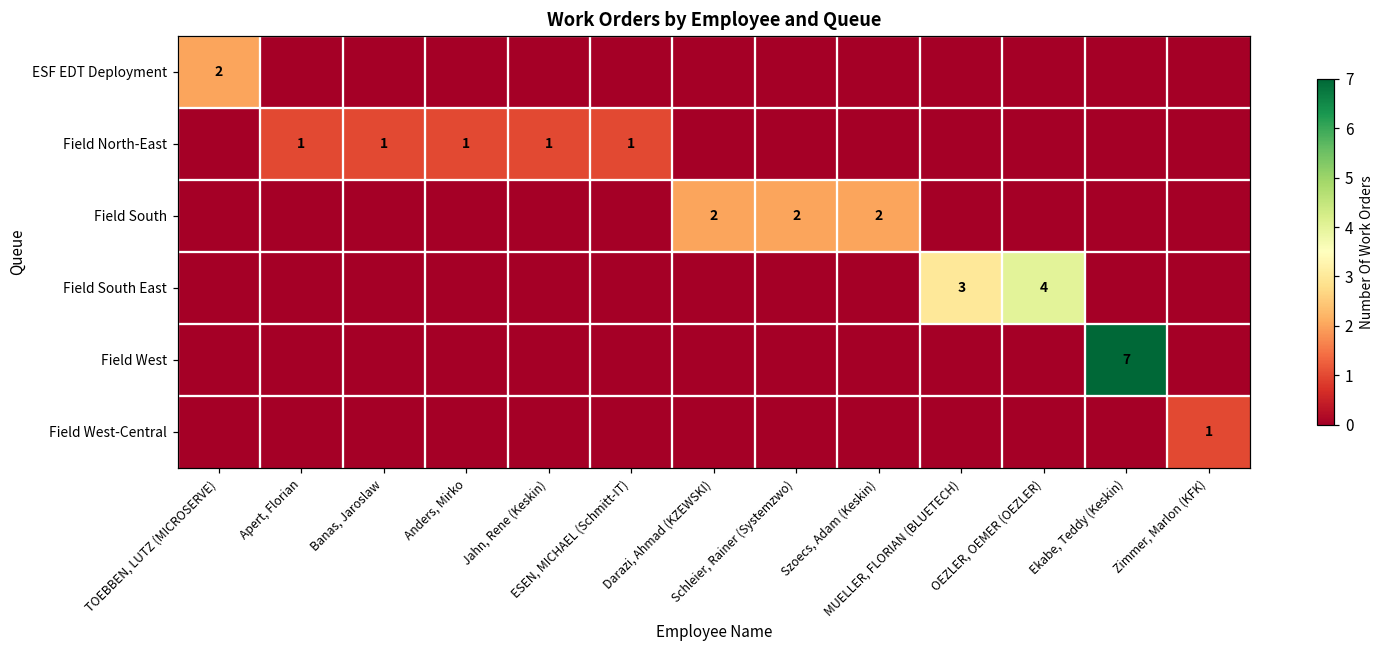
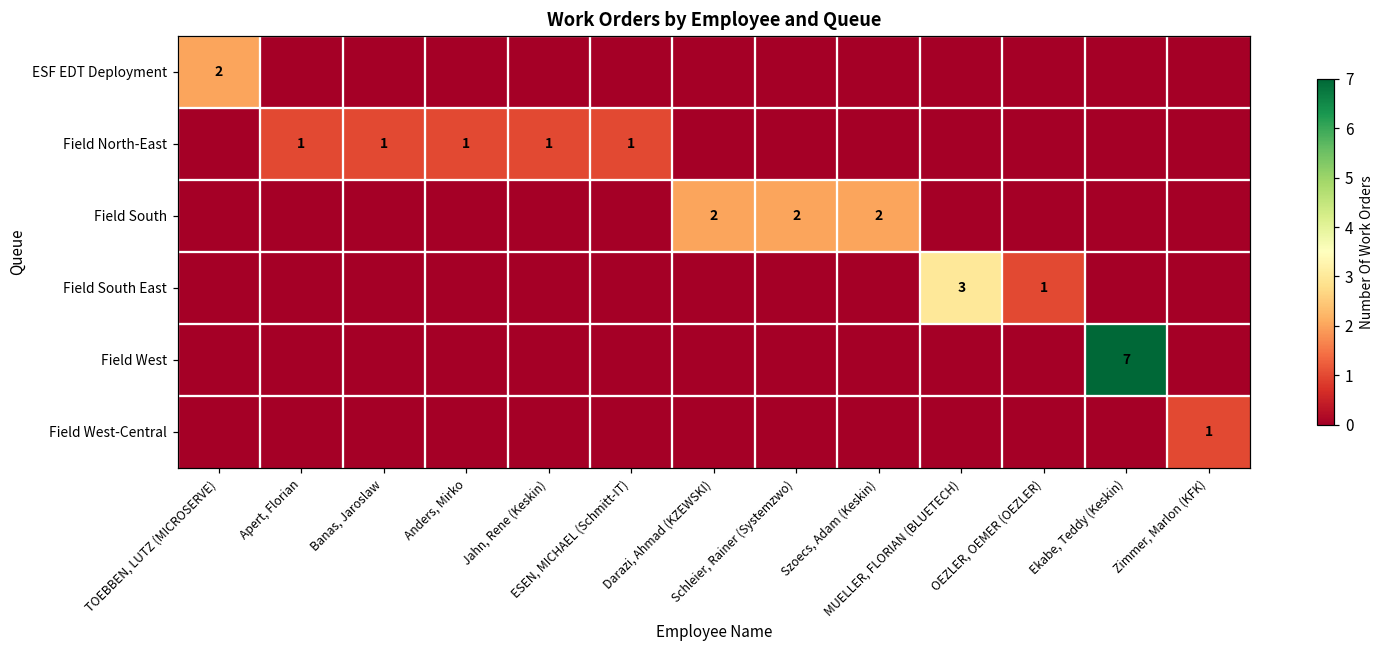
Field South East, OEZLER, OEMER (OEZLER): 4 -> 1
